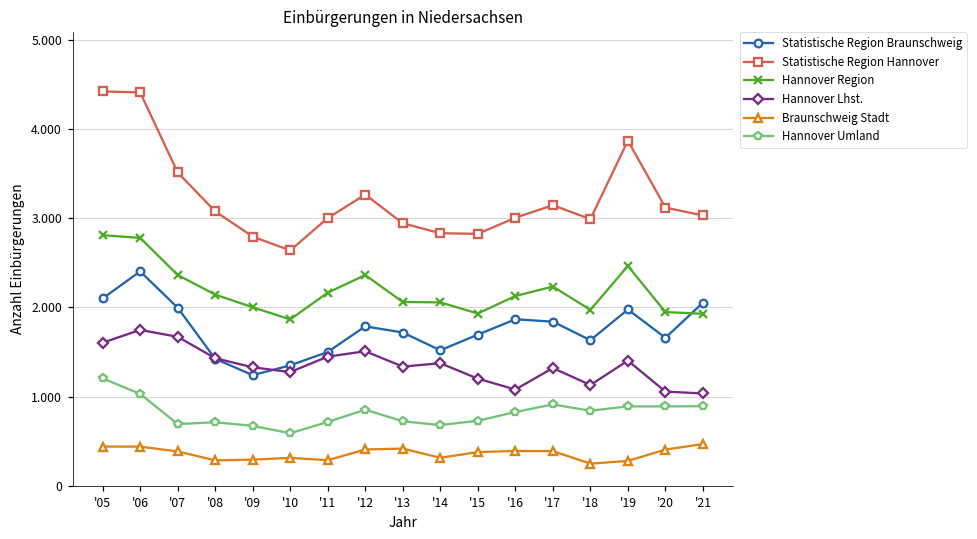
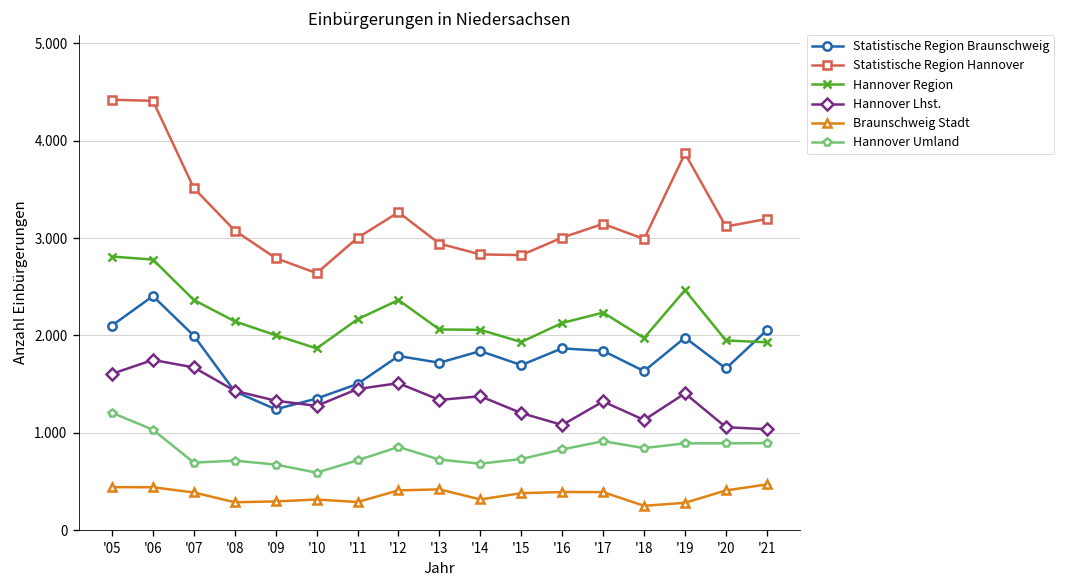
Statistische Region Braunschweig, '14: 1.5 -> 1.8
Statistische Region Hannover, '21: 3.0 -> 3.2
